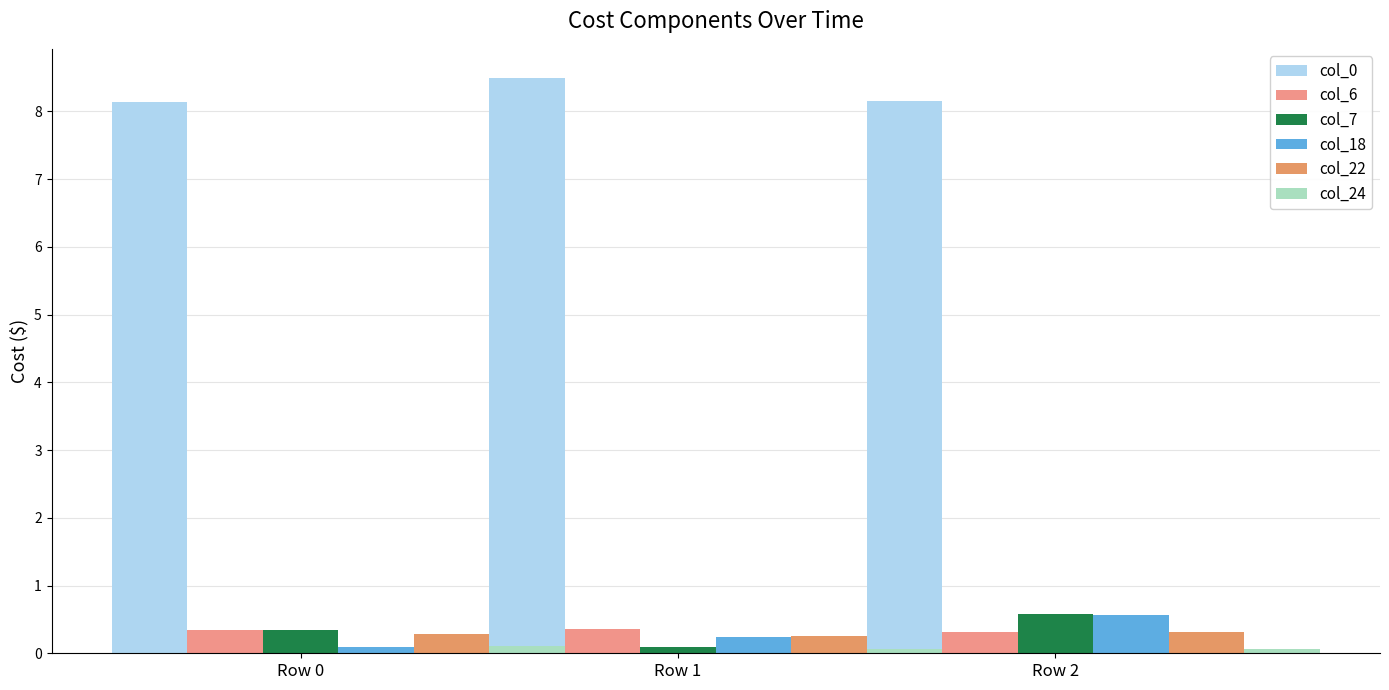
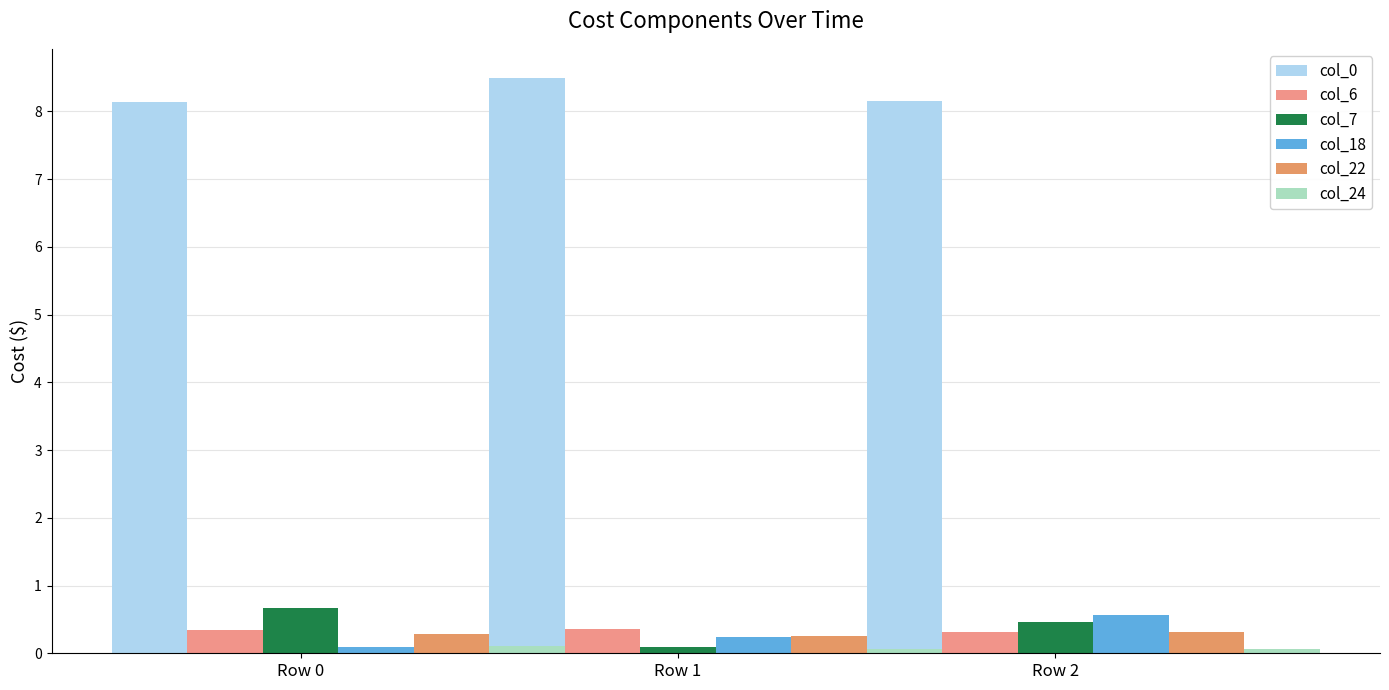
col_7, Row 0: 0.3 -> 0.7
col_7, Row 2: 0.6 -> 0.5
